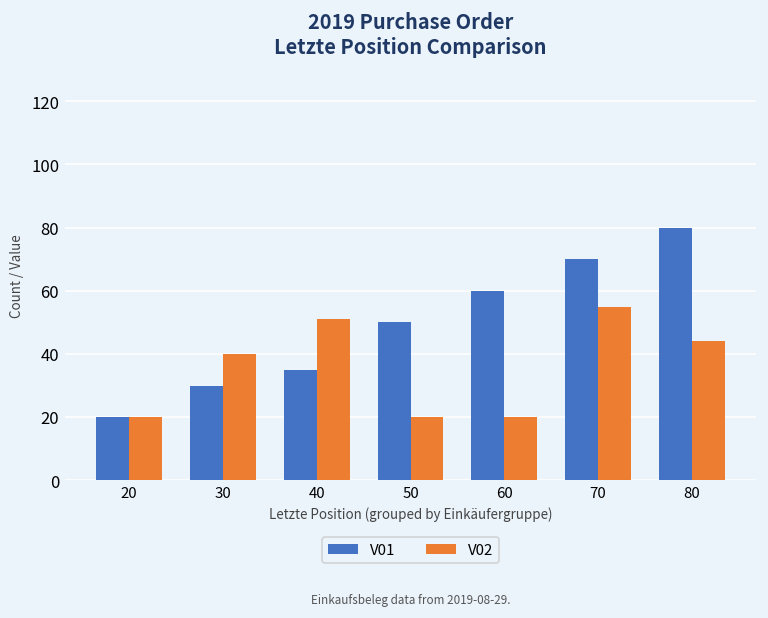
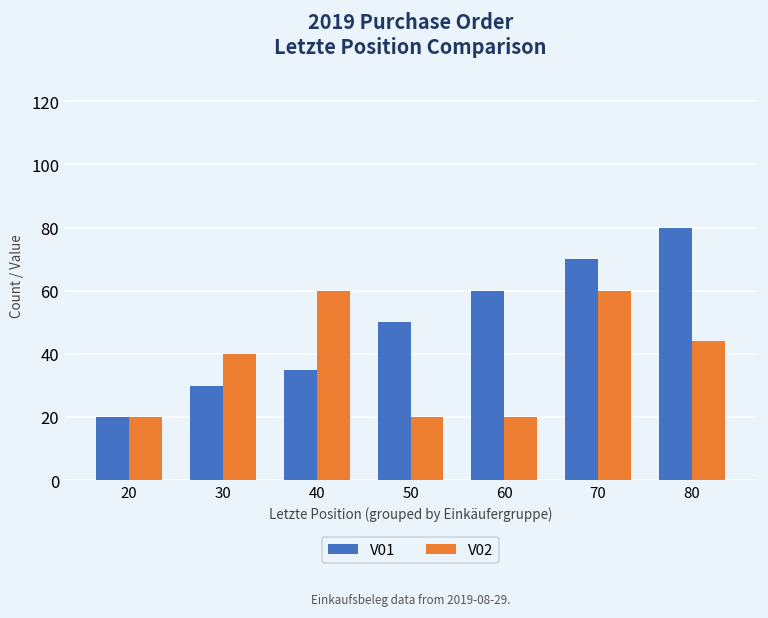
V02, 40: 51 -> 60
V02, 70: 55 -> 60
